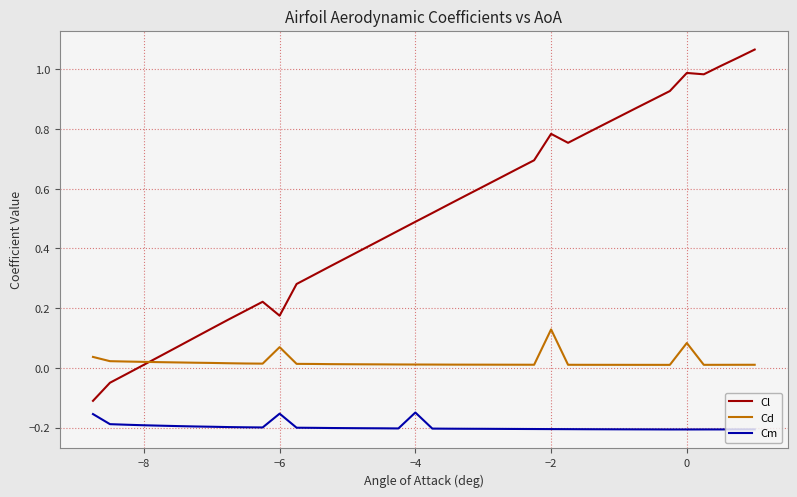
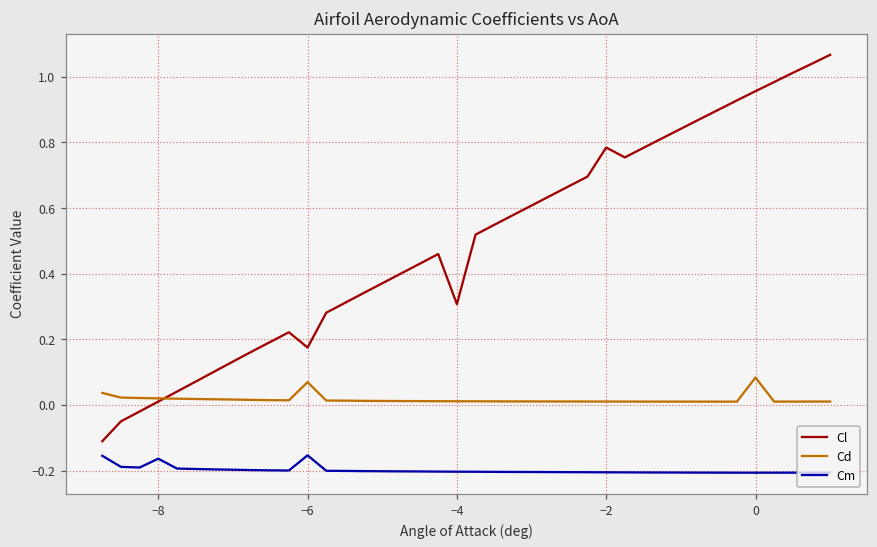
Cm, −8: -0.19 -> -0.16
Cl, −4: 0.49 -> 0.31
Cm, −4: -0.15 -> -0.20
Cd, −2: 0.13 -> 0.01
Cl, 0: 0.99 -> 0.96
